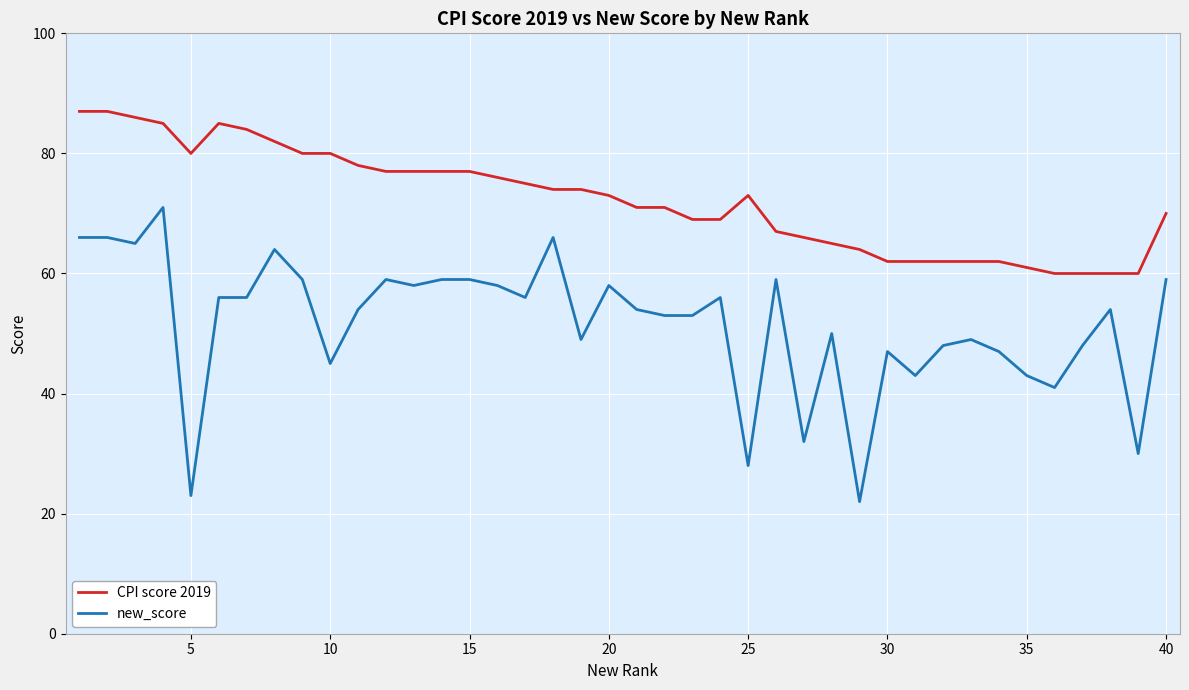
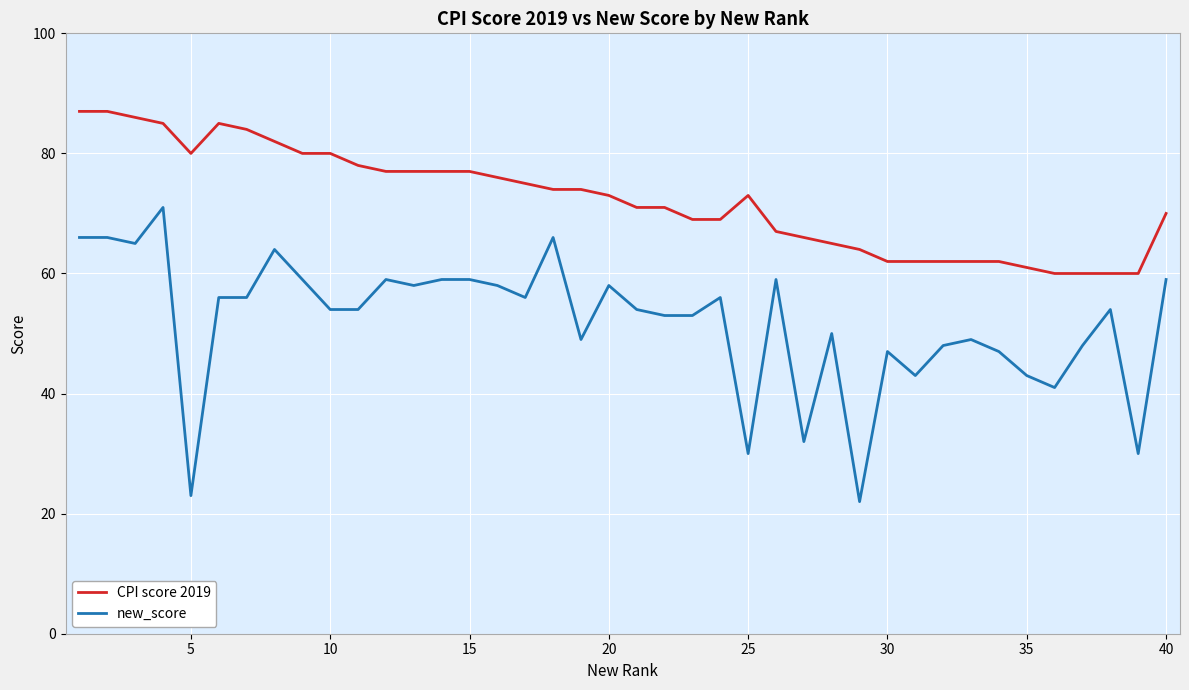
new_score, 10: 45 -> 54
new_score, 25: 28 -> 30
